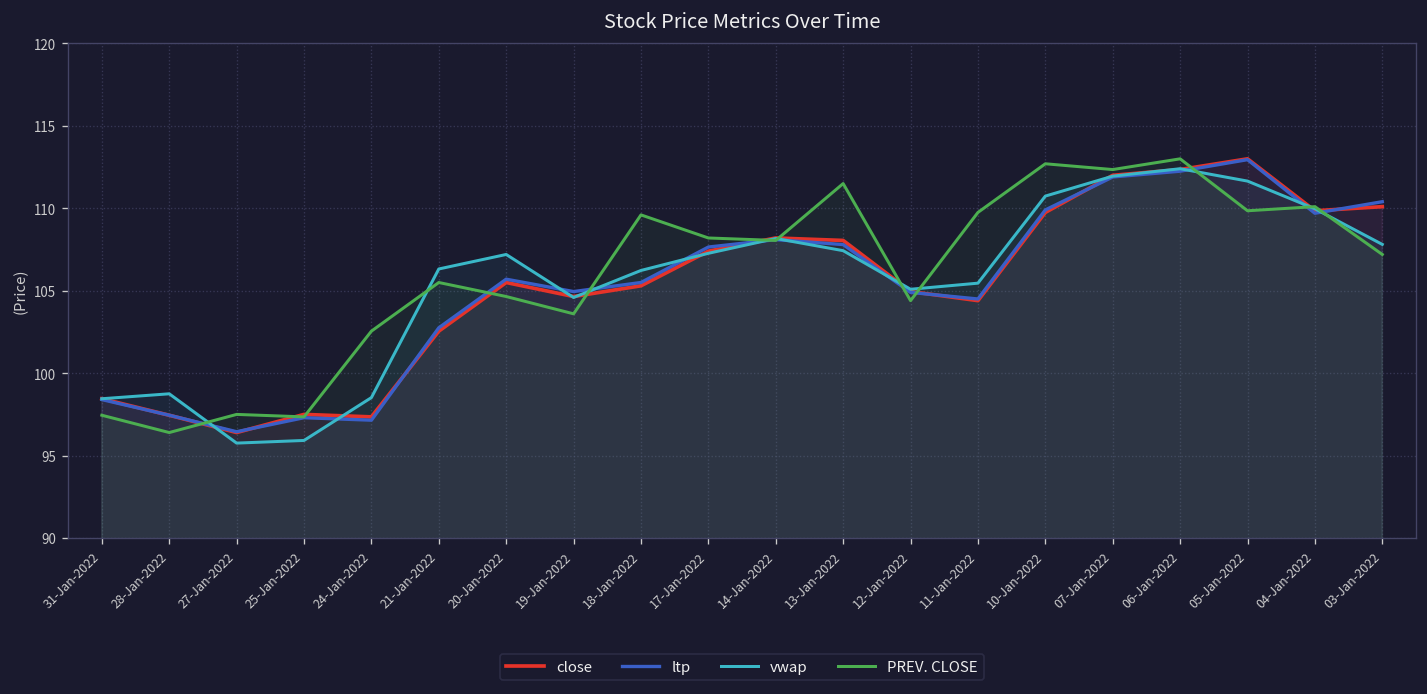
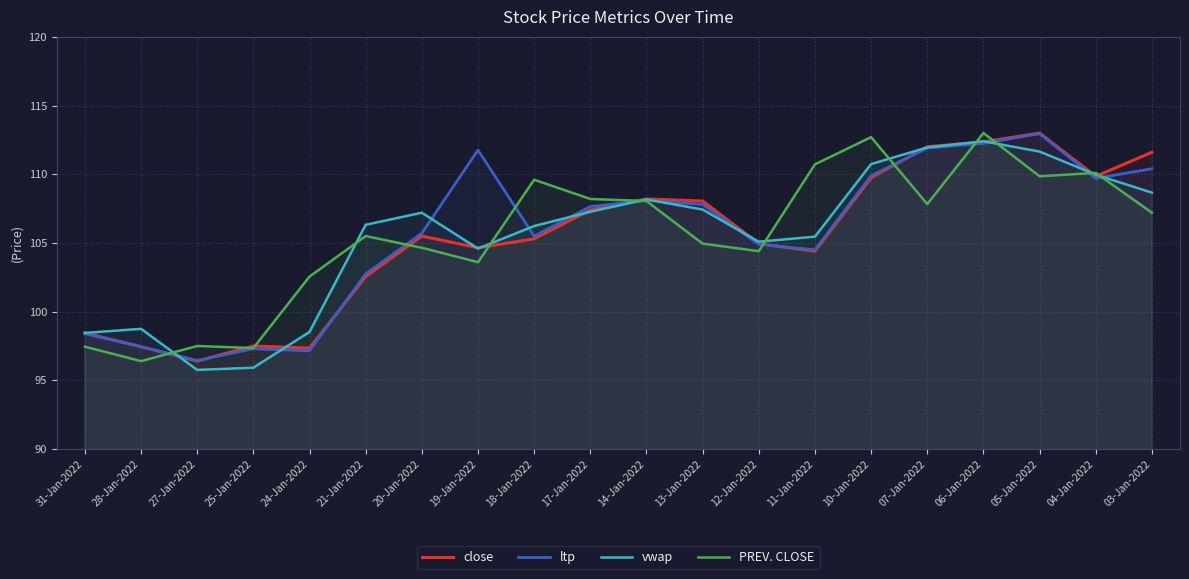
ltp, 19-Jan-2022: 105.0 -> 111.8
PREV. CLOSE, 13-Jan-2022: 111.5 -> 105.0
PREV. CLOSE, 11-Jan-2022: 109.8 -> 110.7
PREV. CLOSE, 07-Jan-2022: 112.4 -> 107.8
close, 03-Jan-2022: 110.1 -> 111.6
vwap, 03-Jan-2022: 107.8 -> 108.7
